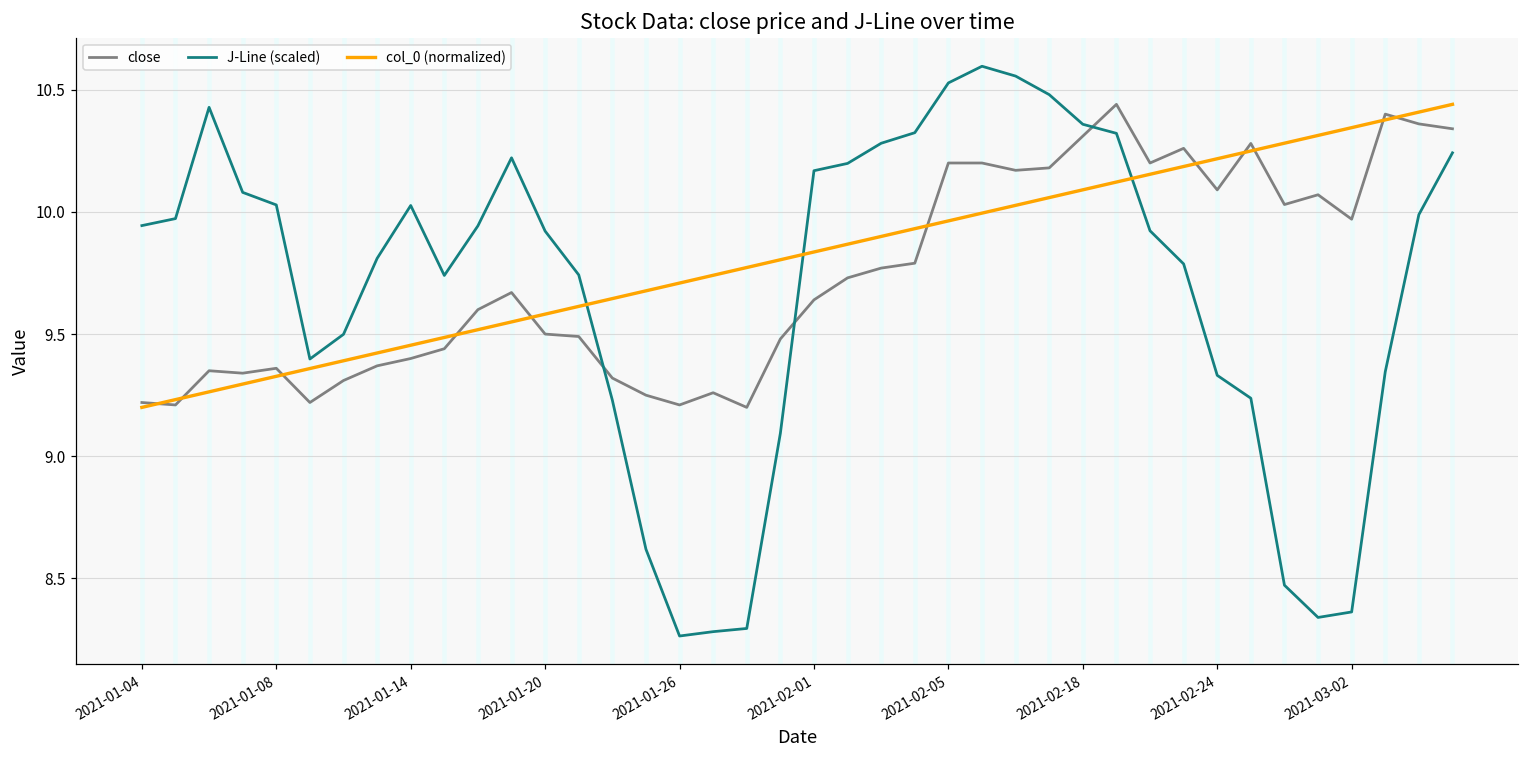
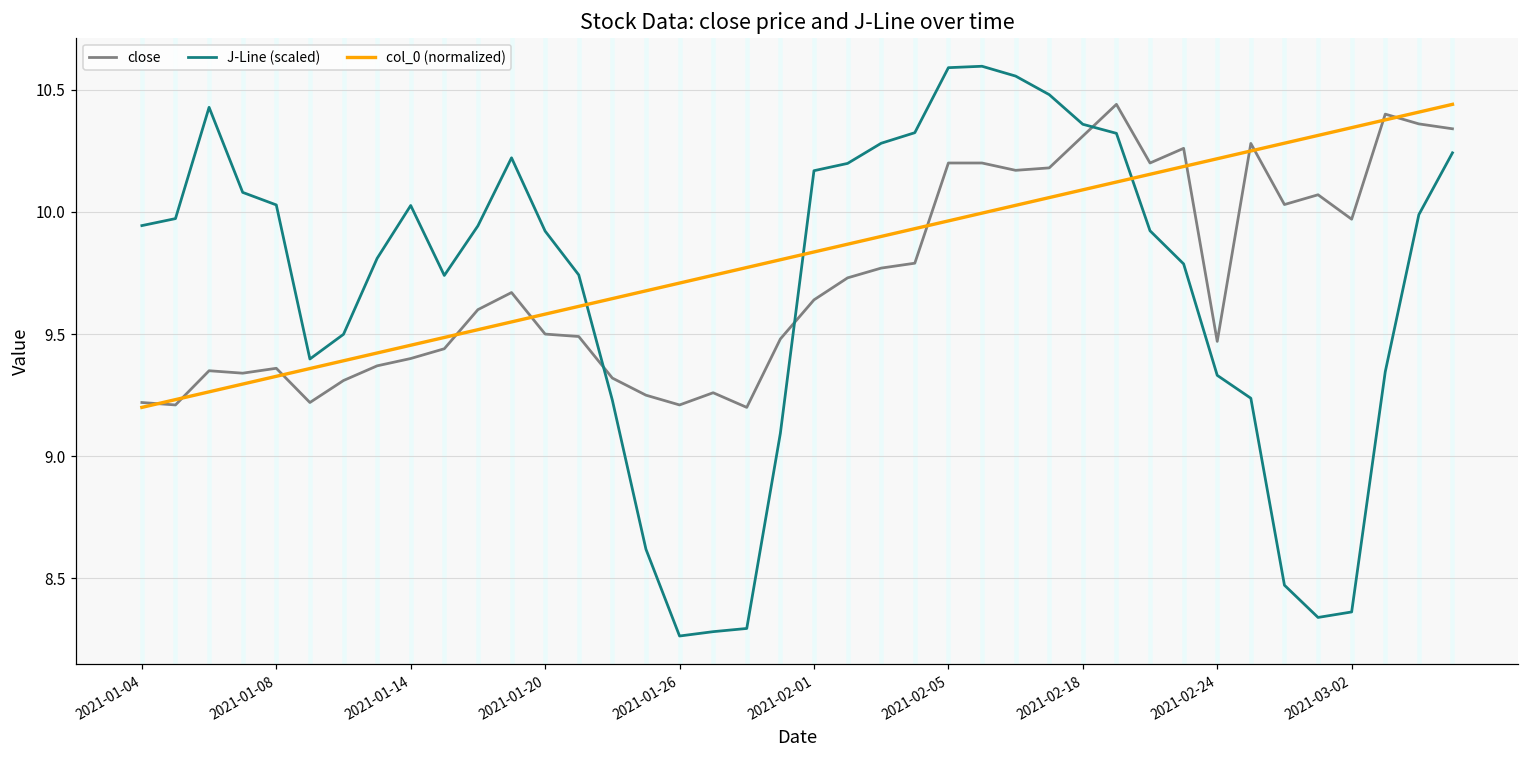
J-Line (scaled), 2021-02-05: 10.53 -> 10.59
close, 2021-02-24: 10.09 -> 9.47
